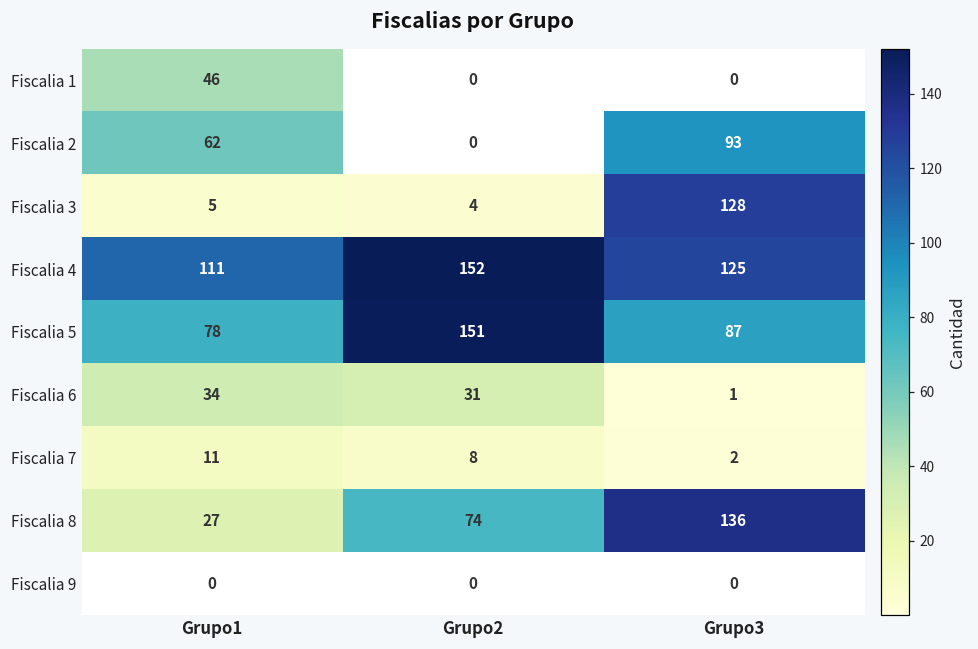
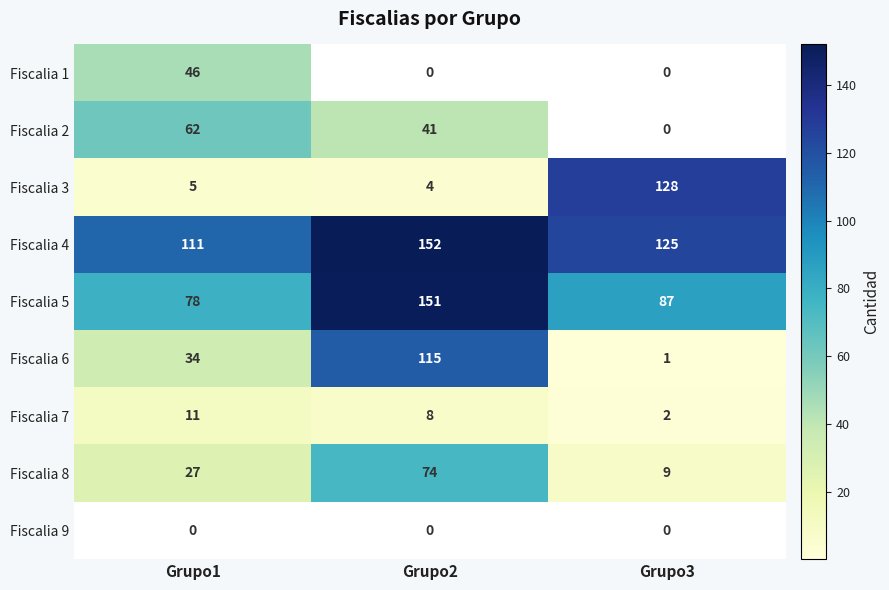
Fiscalia 2, Grupo2: 0 -> 41
Fiscalia 2, Grupo3: 93 -> 0
Fiscalia 6, Grupo2: 31 -> 115
Fiscalia 8, Grupo3: 136 -> 9
